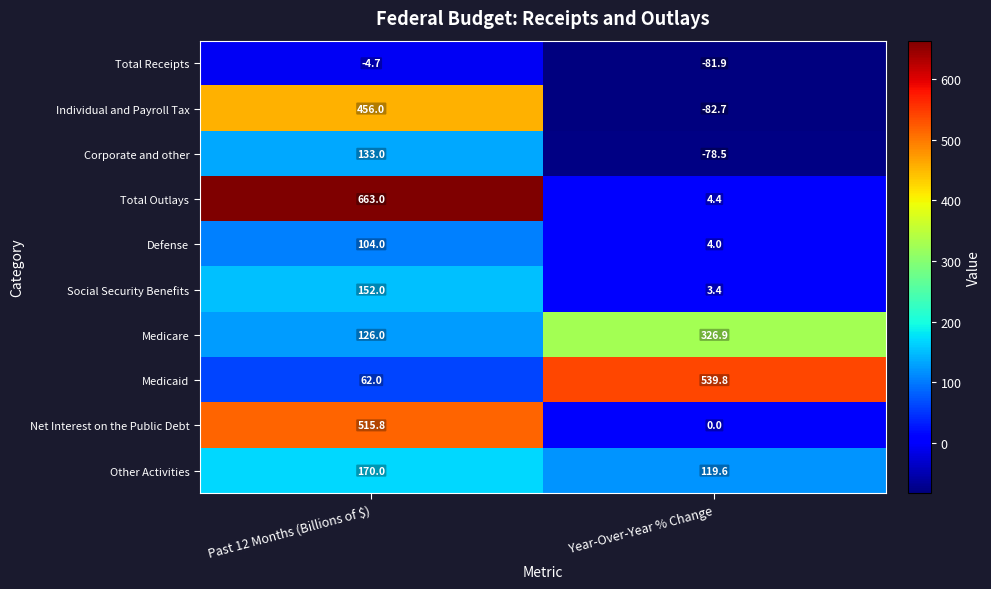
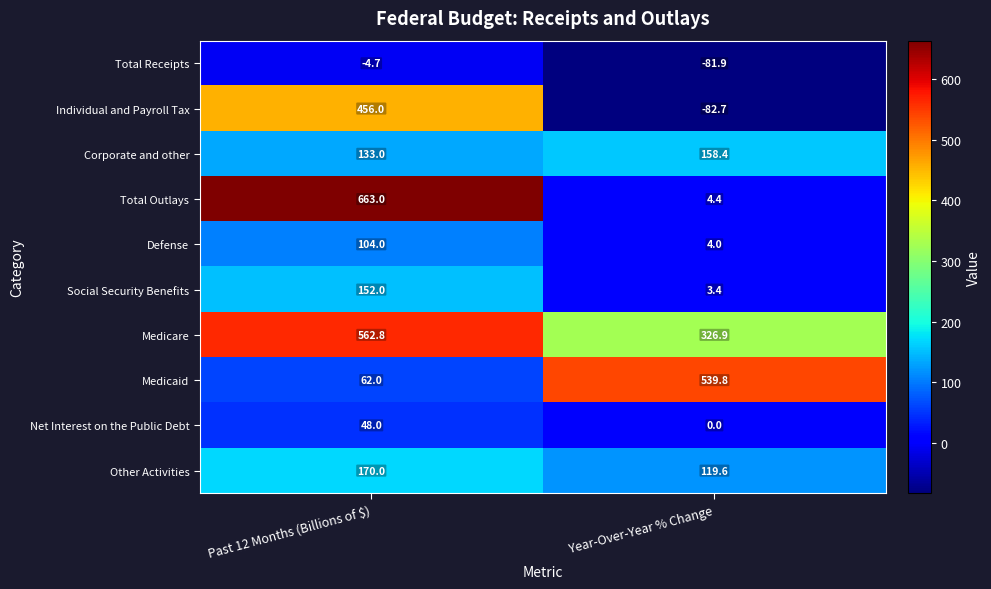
Corporate and other, Year-Over-Year % Change: -78.5 -> 158.4
Medicare, Past 12 Months (Billions of $): 126.0 -> 562.8
Net Interest on the Public Debt, Past 12 Months (Billions of $): 515.8 -> 48.0
